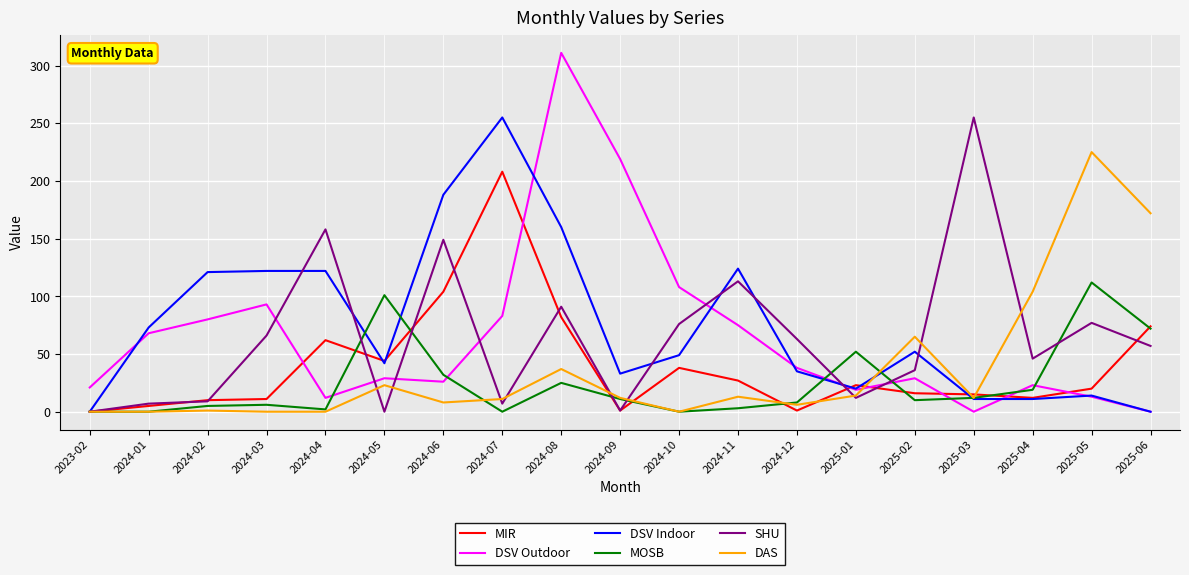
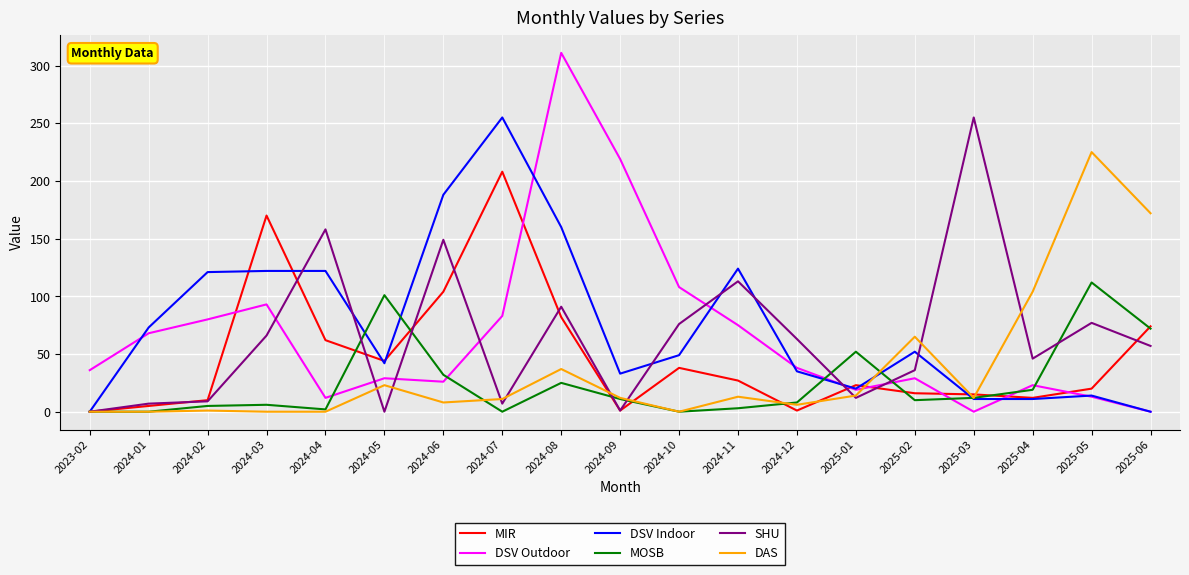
DSV Outdoor, 2023-02: 21 -> 36
MIR, 2024-03: 11 -> 170
